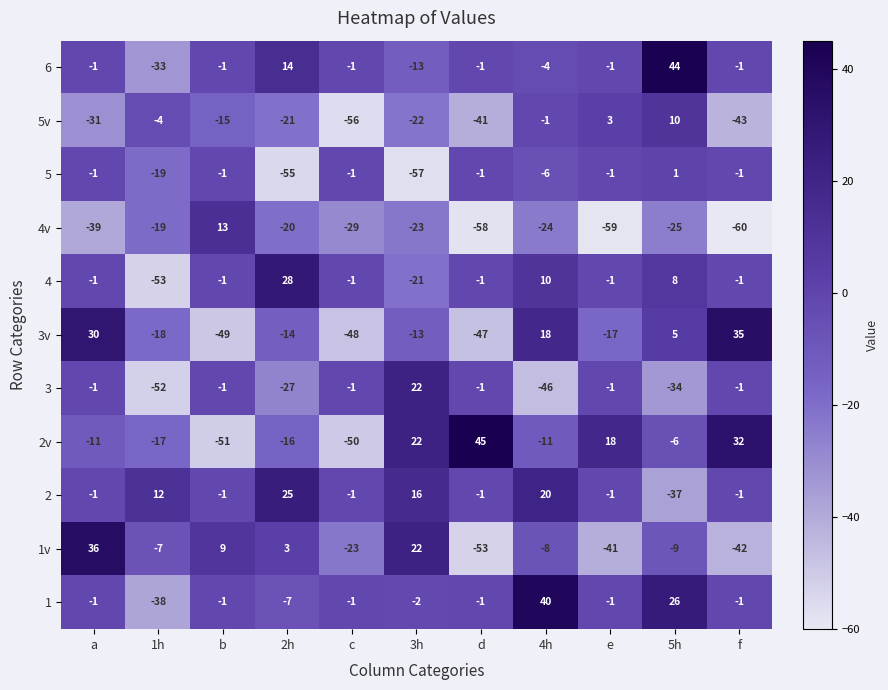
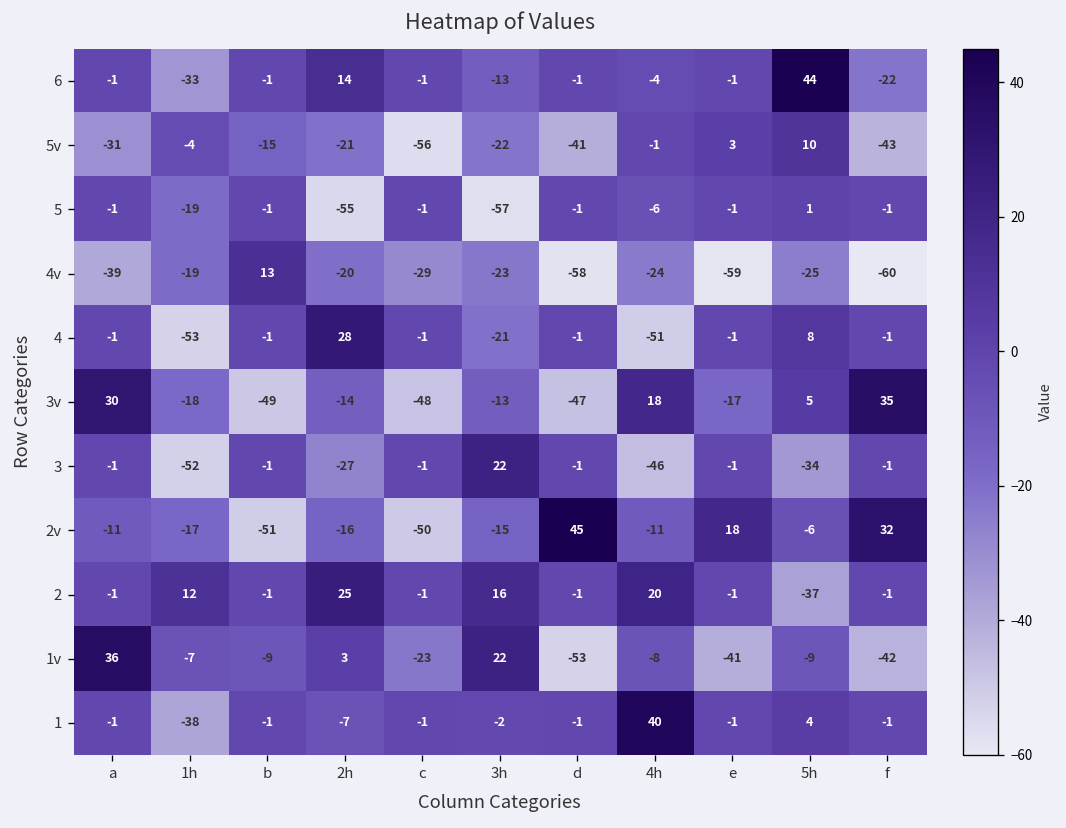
6, f: -1 -> -22
4, 4h: 10 -> -51
2v, 3h: 22 -> -15
1v, b: 9 -> -9
1, 5h: 26 -> 4
